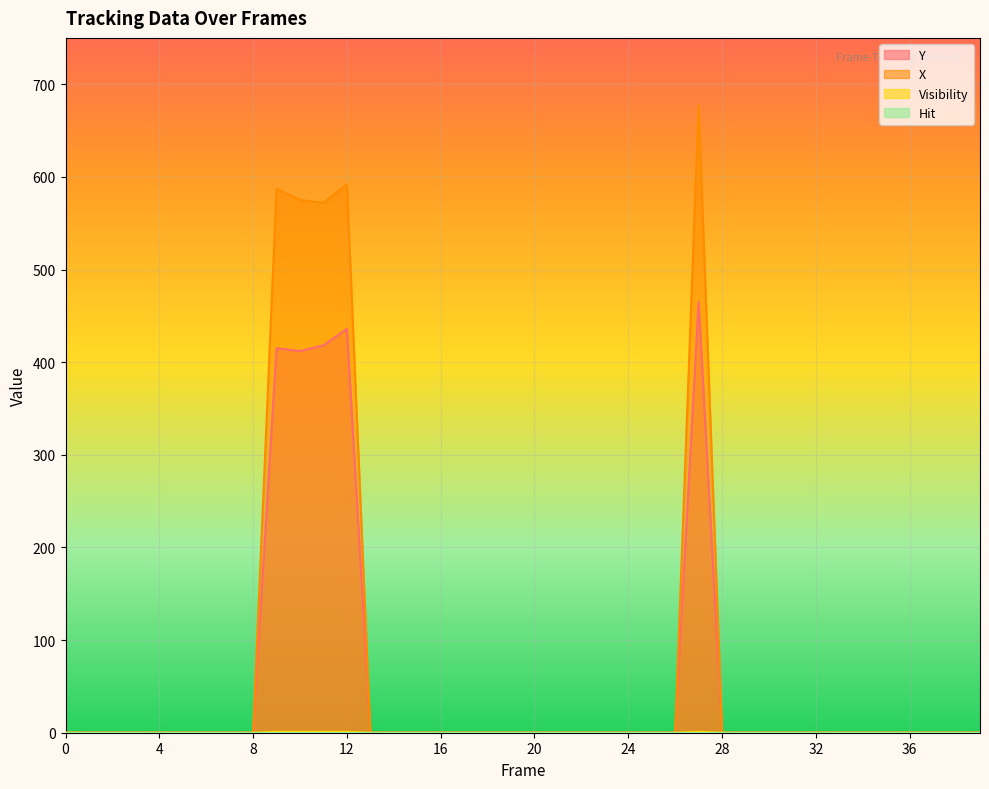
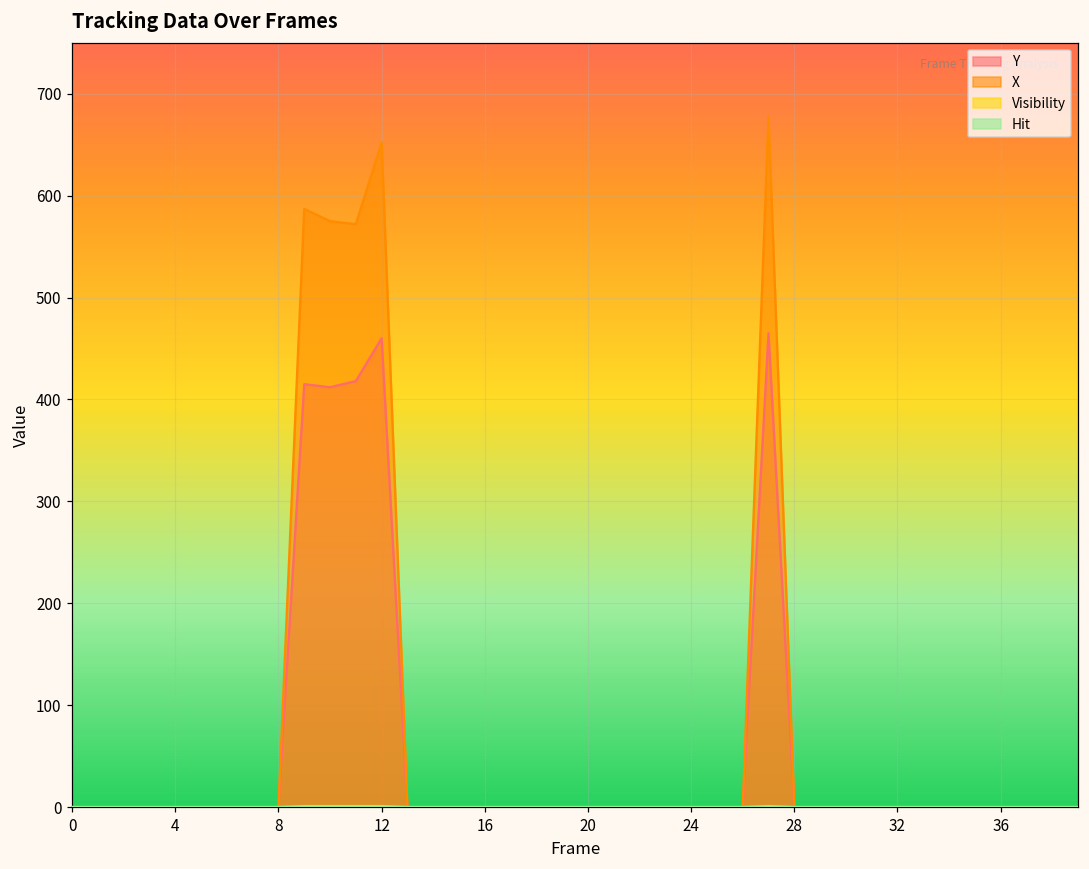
Y, 12: 440 -> 460
X, 12: 590 -> 650
